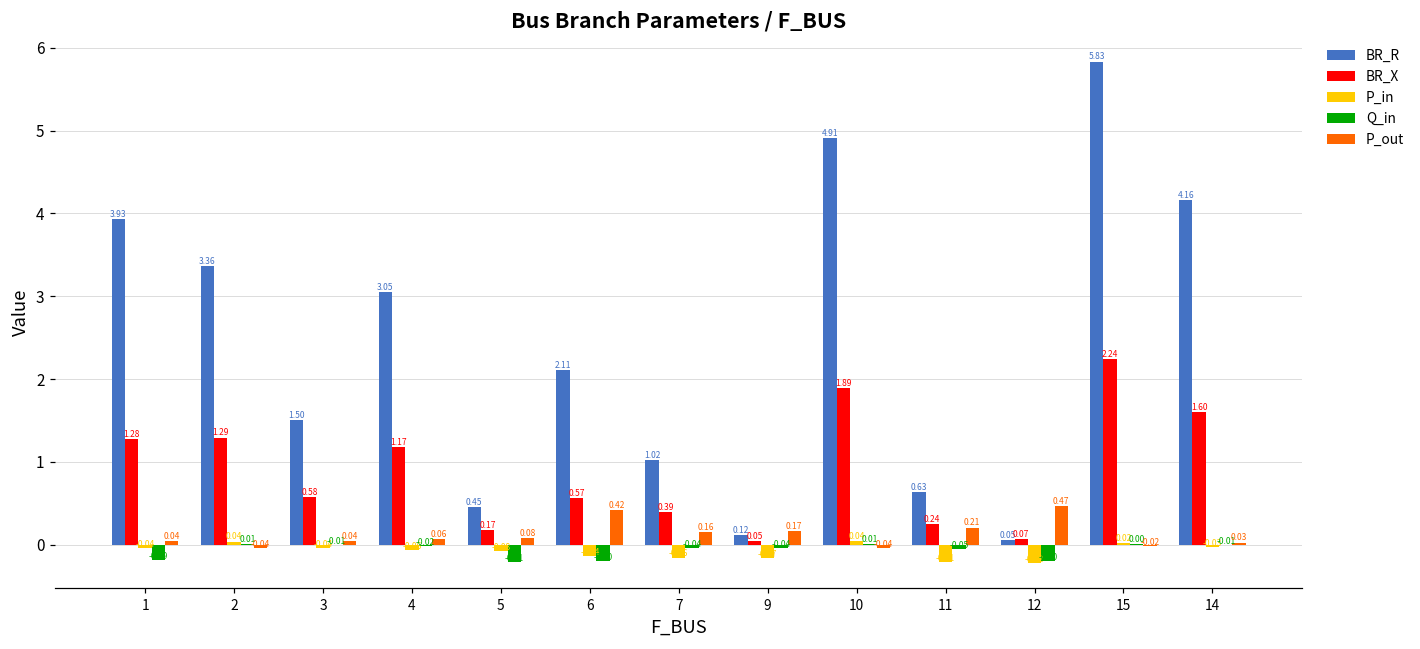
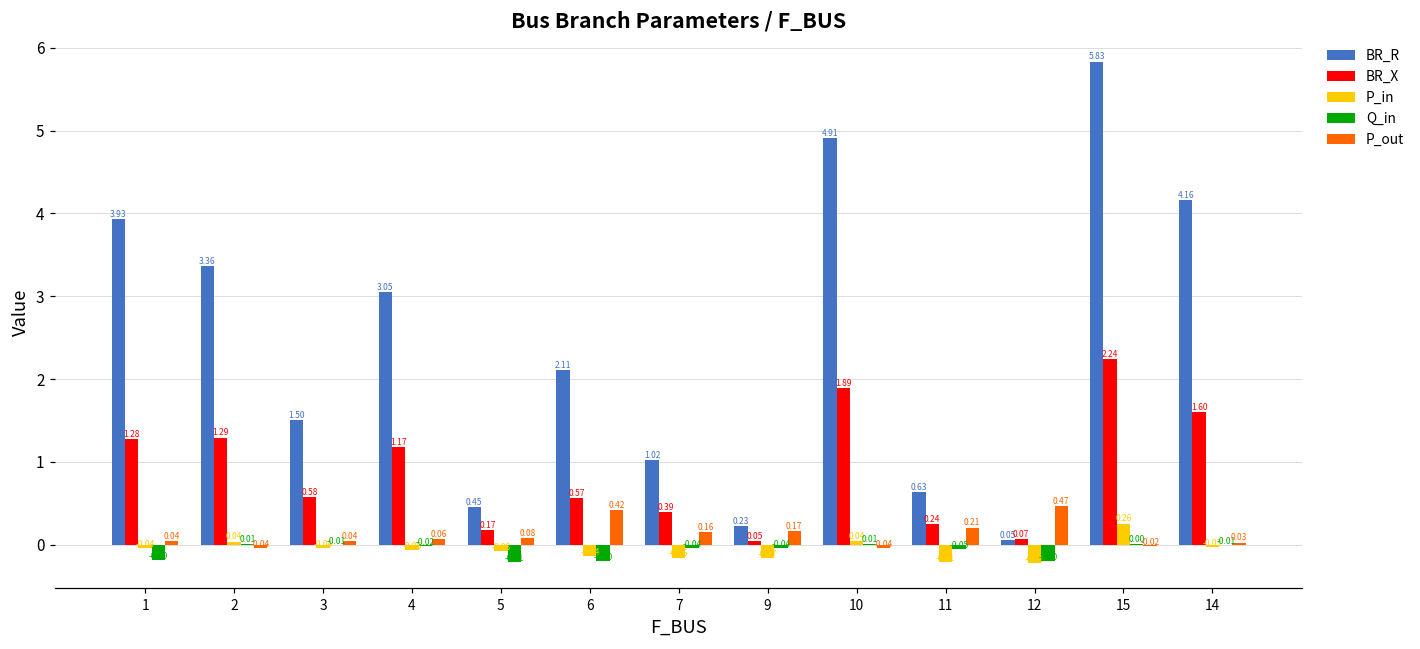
BR_R, 9: 0.12 -> 0.23
P_in, 15: 0.02 -> 0.26
